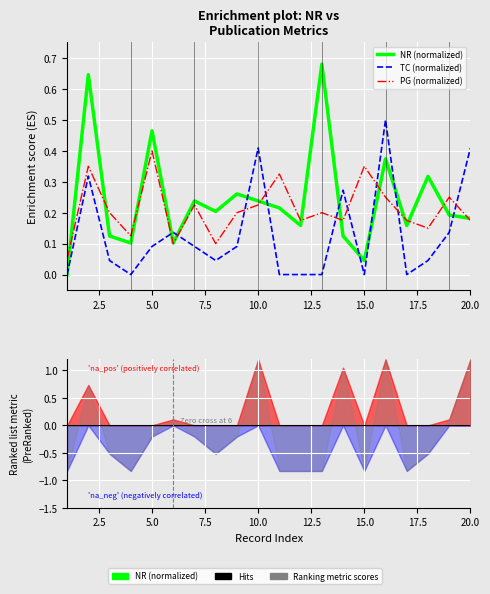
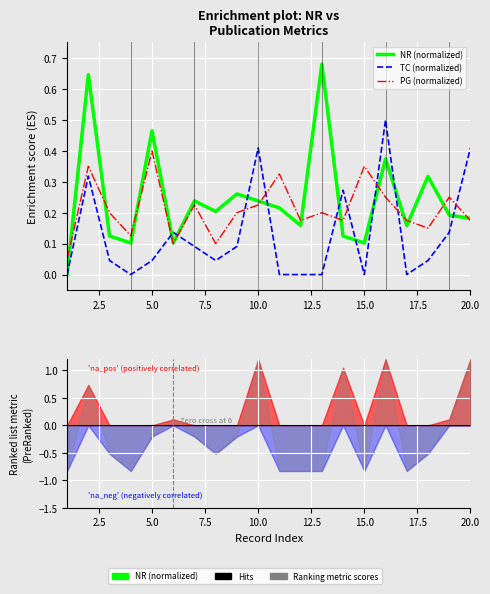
Enrichment plot: NR vs Publication Metrics, TC (normalized), 5.0: 0.09 -> 0.05
Enrichment plot: NR vs Publication Metrics, NR (normalized), 15.0: 0.05 -> 0.10
